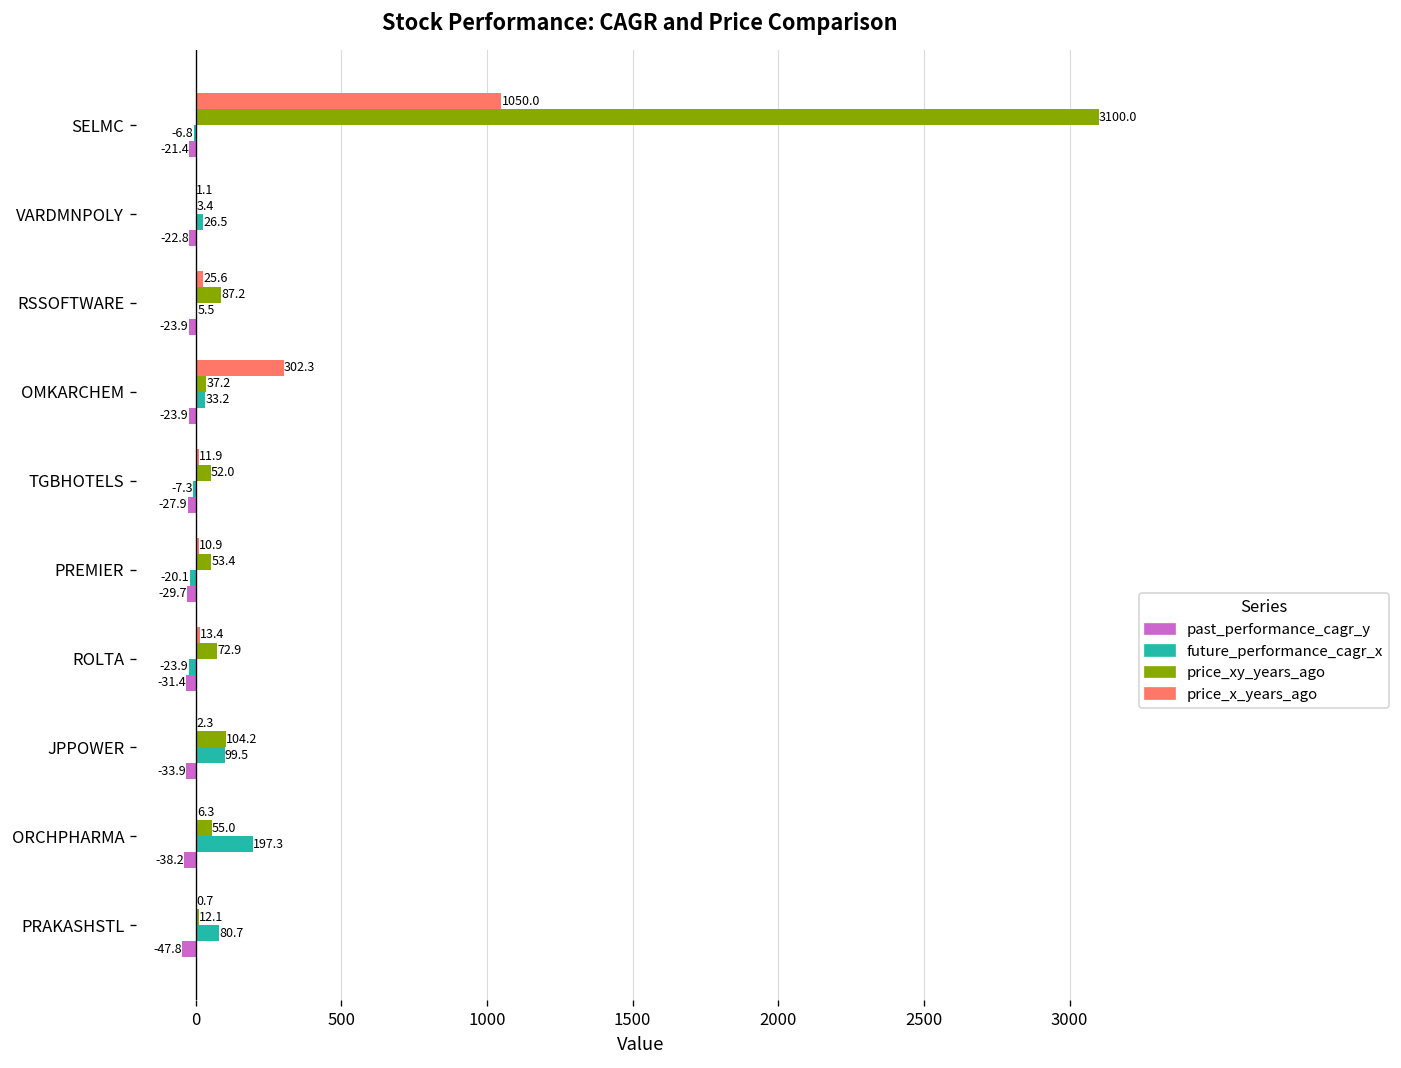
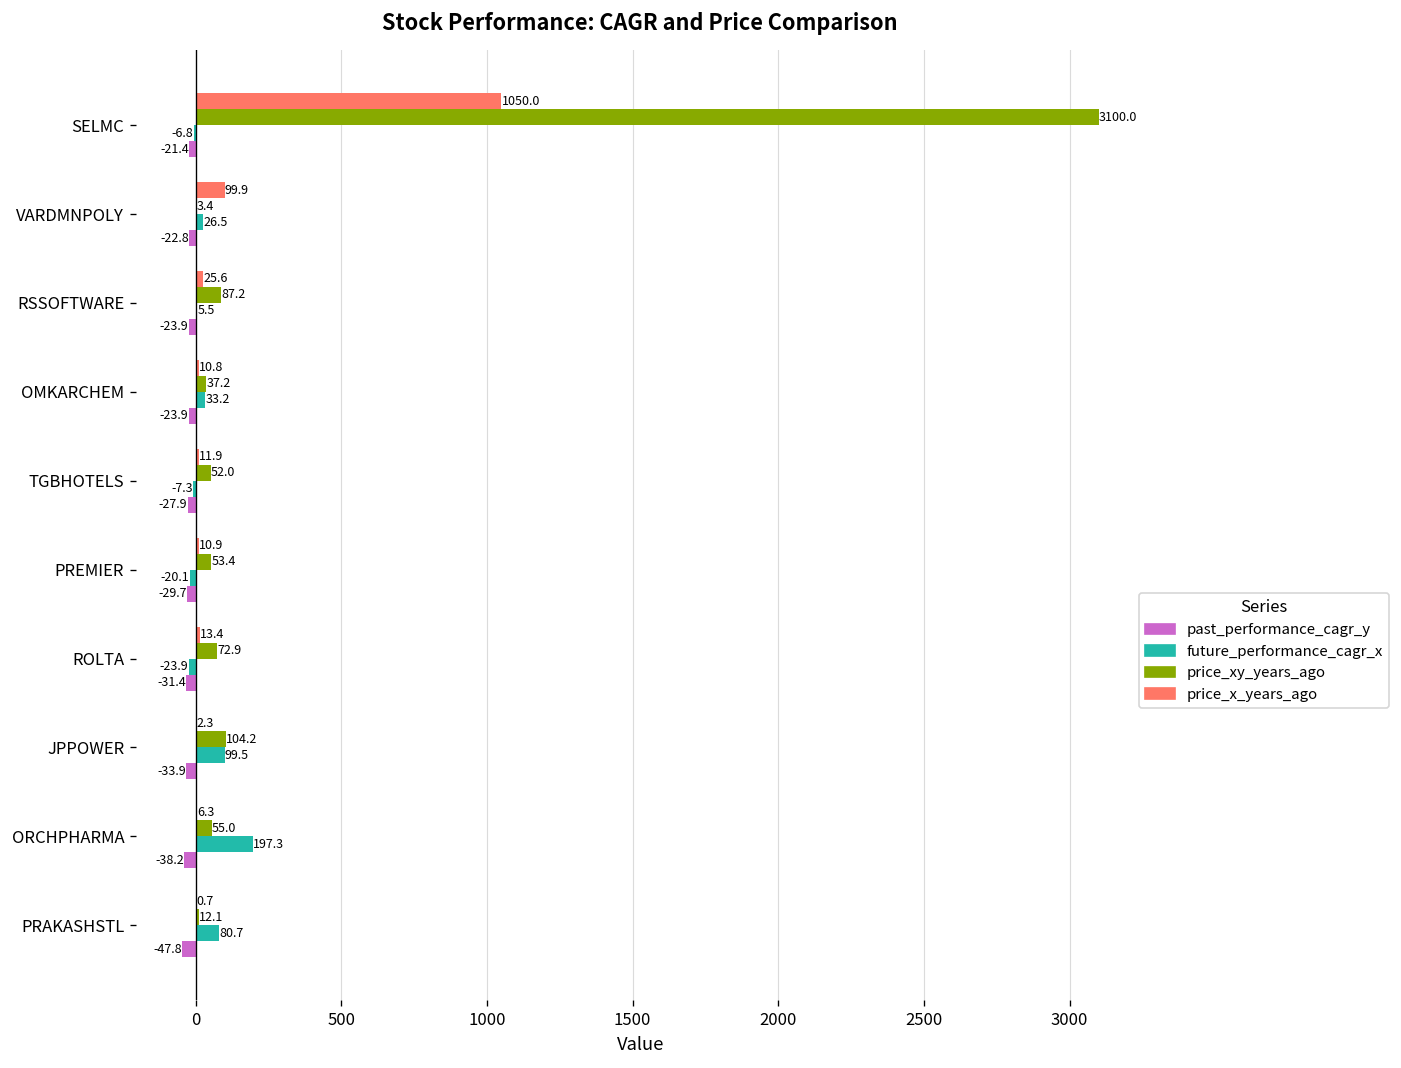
price_x_years_ago, VARDMNPOLY: 1.1 -> 99.9
price_x_years_ago, OMKARCHEM: 302.3 -> 10.8
